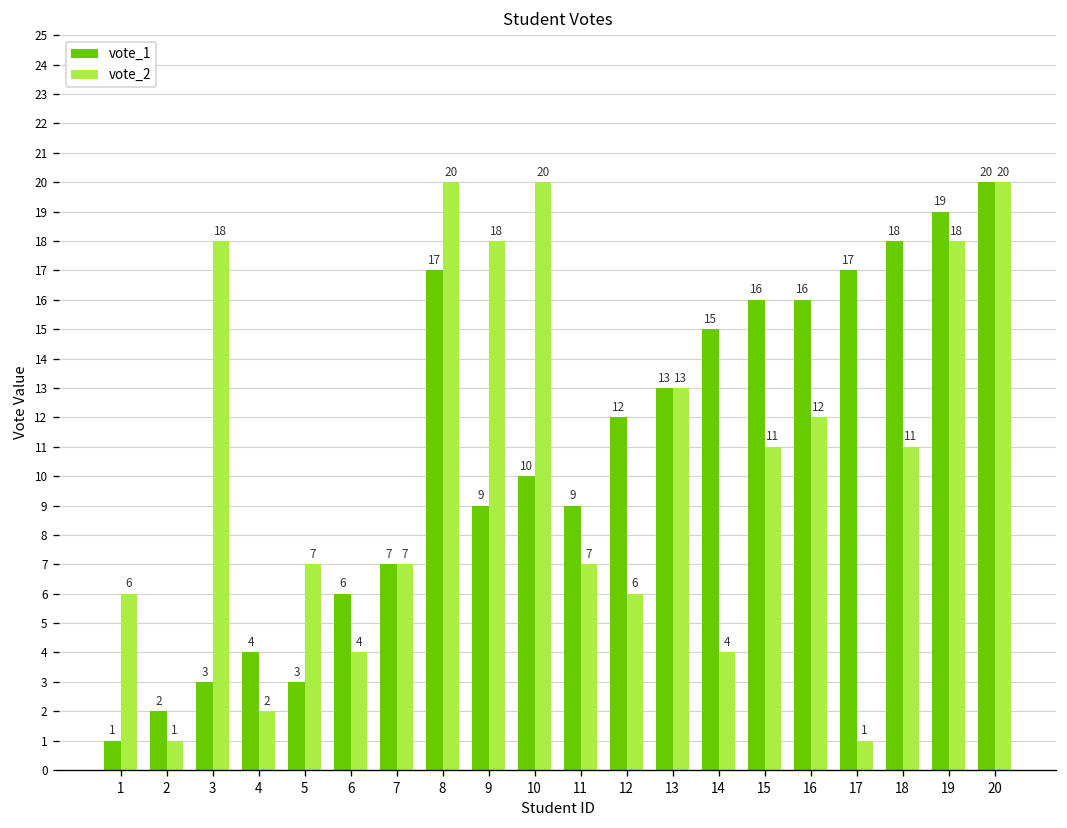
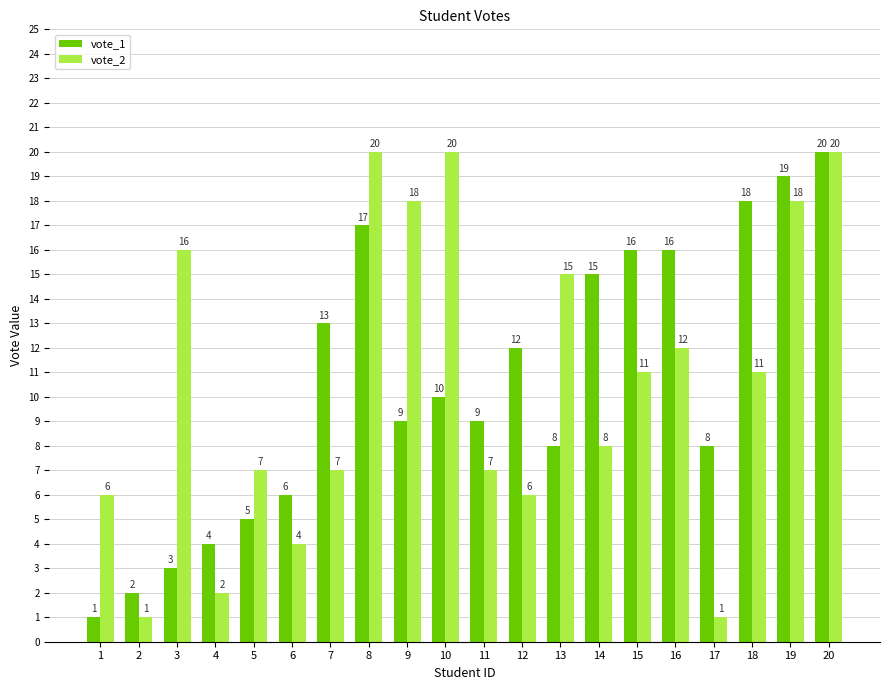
vote_2, 3: 18 -> 16
vote_1, 5: 3 -> 5
vote_1, 7: 7 -> 13
vote_1, 13: 13 -> 8
vote_2, 13: 13 -> 15
vote_2, 14: 4 -> 8
vote_1, 17: 17 -> 8
